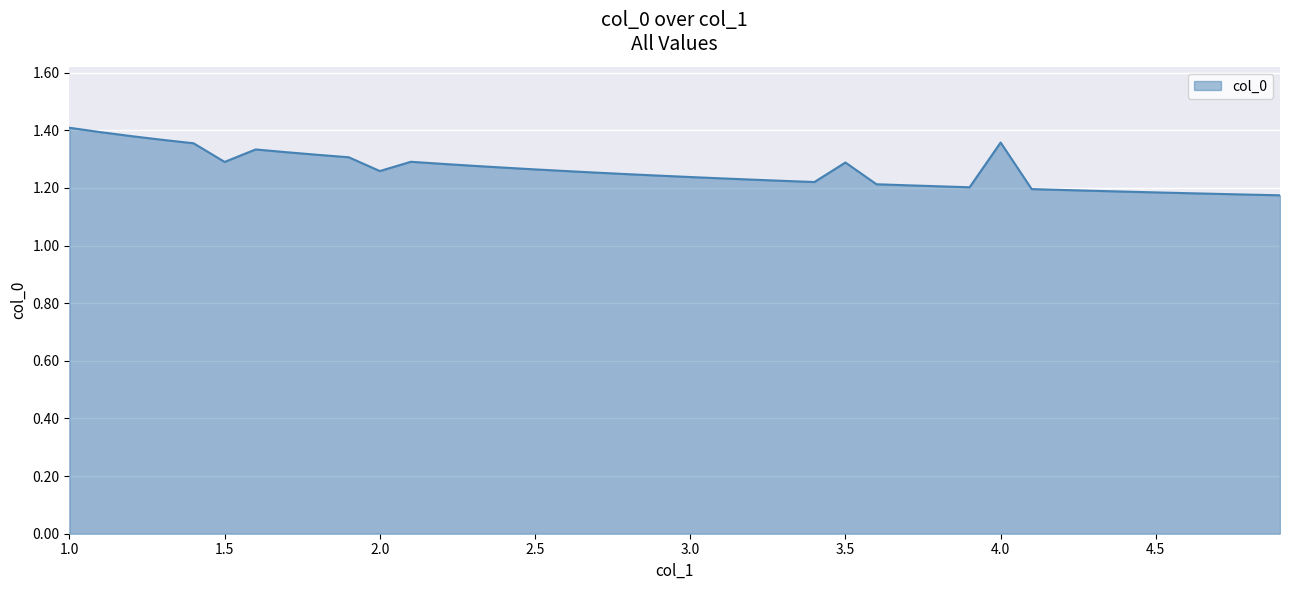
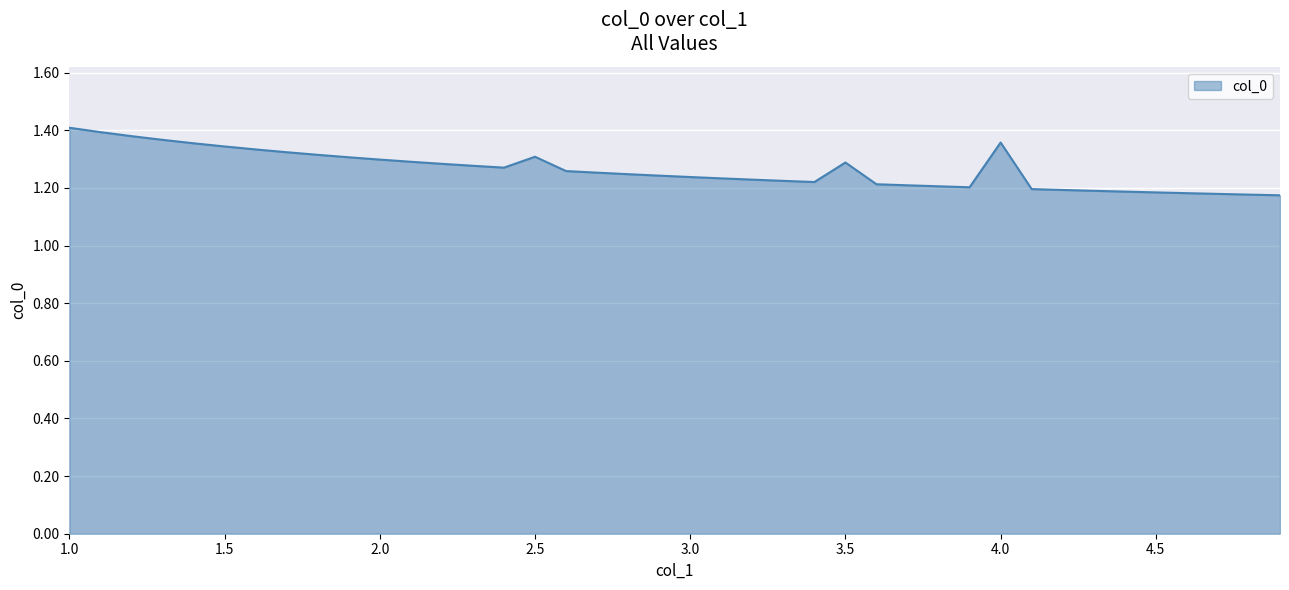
1.5: 1.29 -> 1.34
2.0: 1.26 -> 1.30
2.5: 1.26 -> 1.31
